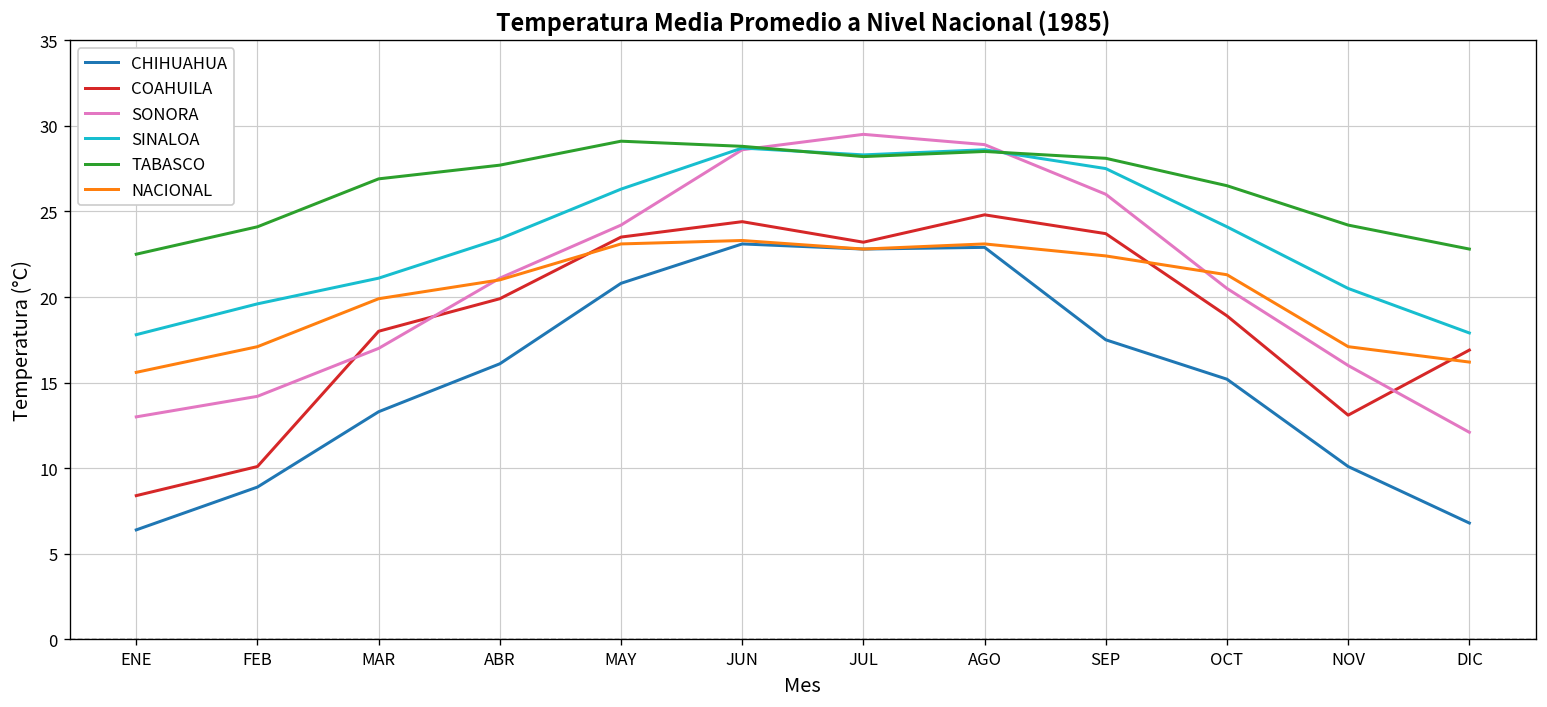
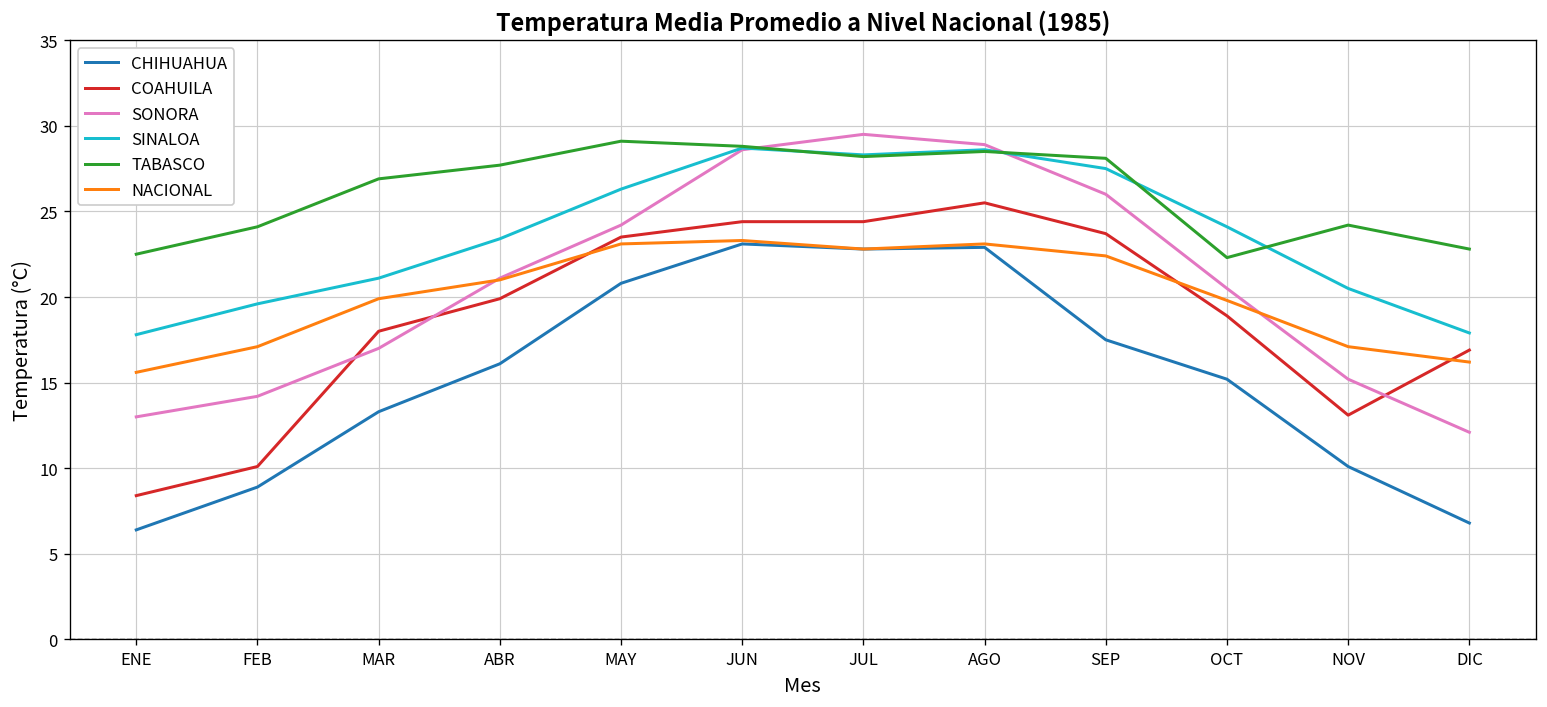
COAHUILA, JUL: 23.2 -> 24.4
COAHUILA, AGO: 24.8 -> 25.5
TABASCO, OCT: 26.5 -> 22.3
NACIONAL, OCT: 21.3 -> 19.8
SONORA, NOV: 16.0 -> 15.2
